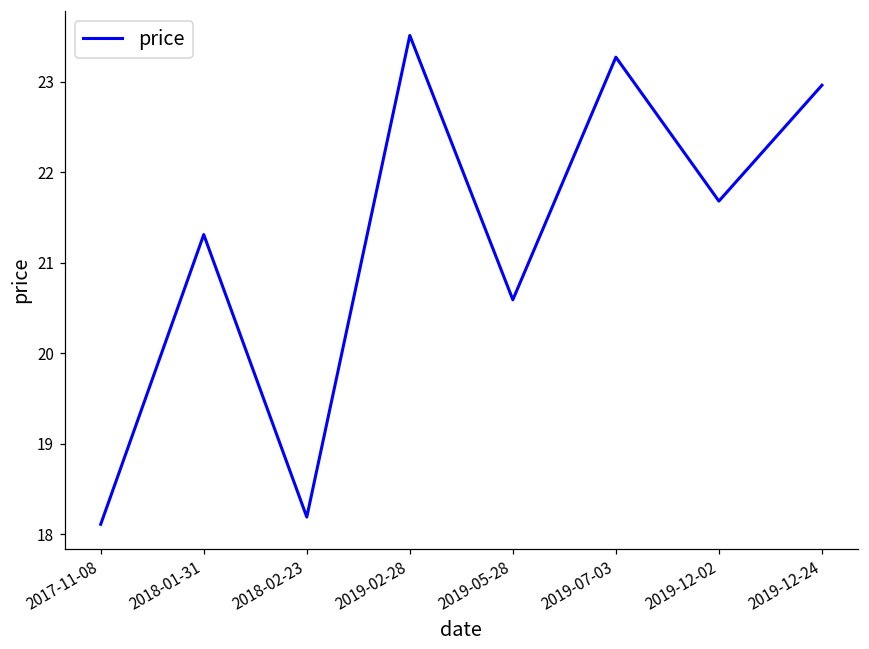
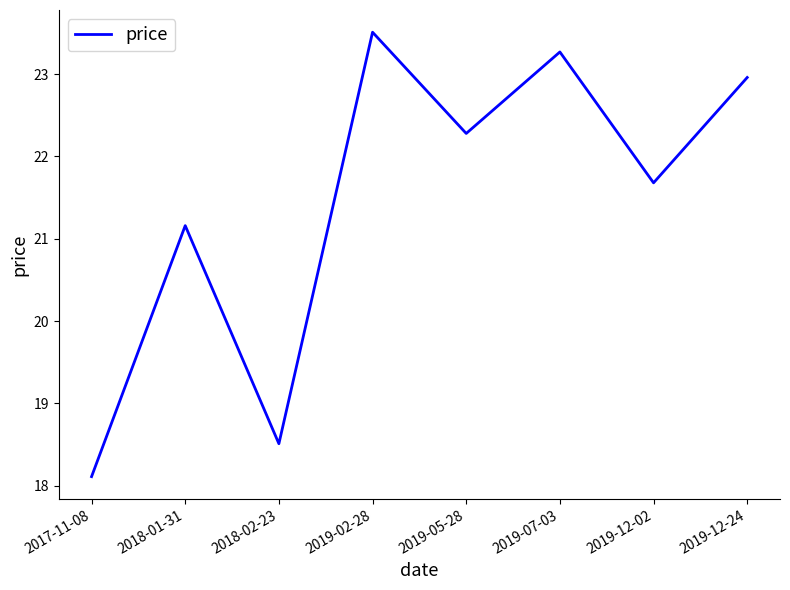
2018-01-31: 21.3 -> 21.2
2018-02-23: 18.2 -> 18.5
2019-05-28: 20.6 -> 22.3
